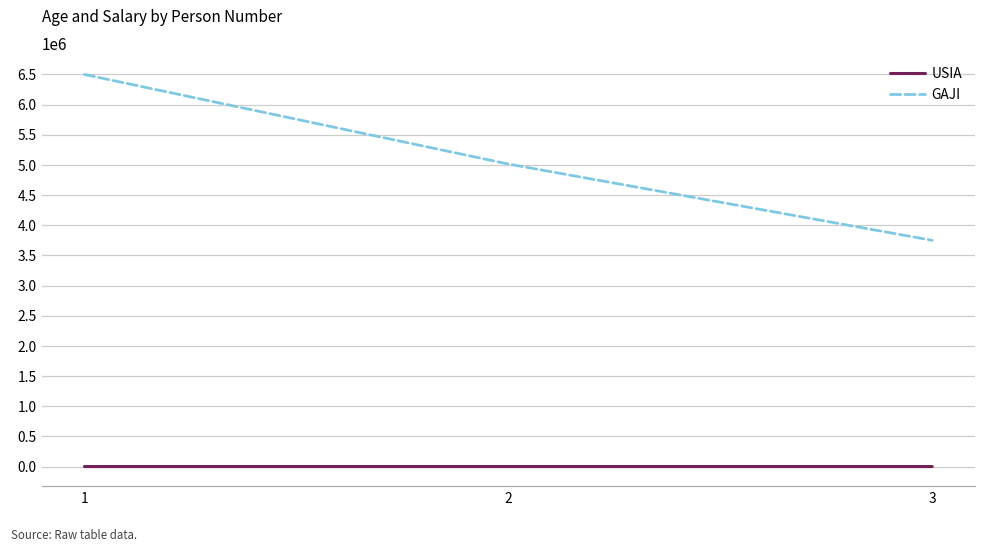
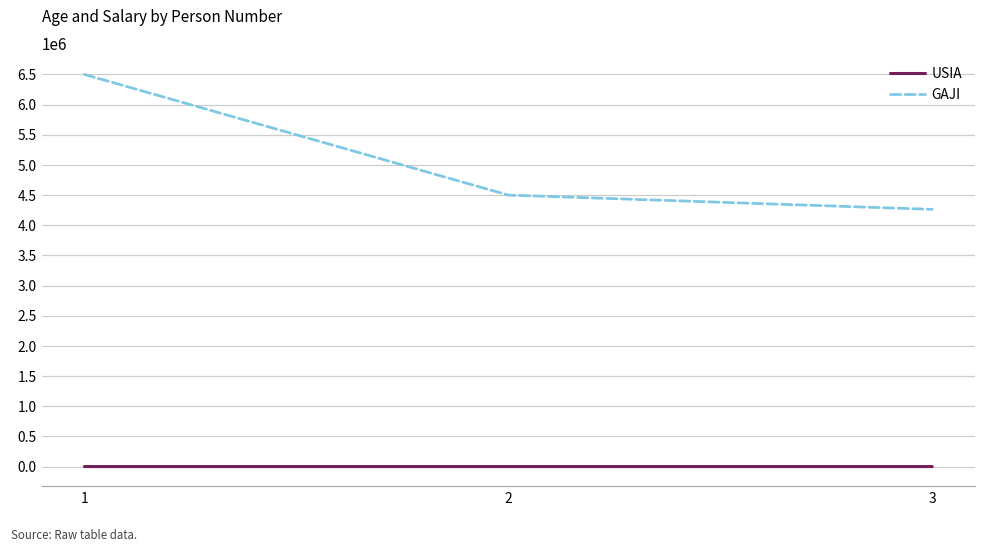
GAJI, 2: 5000000 -> 4500000
GAJI, 3: 3800000 -> 4300000
